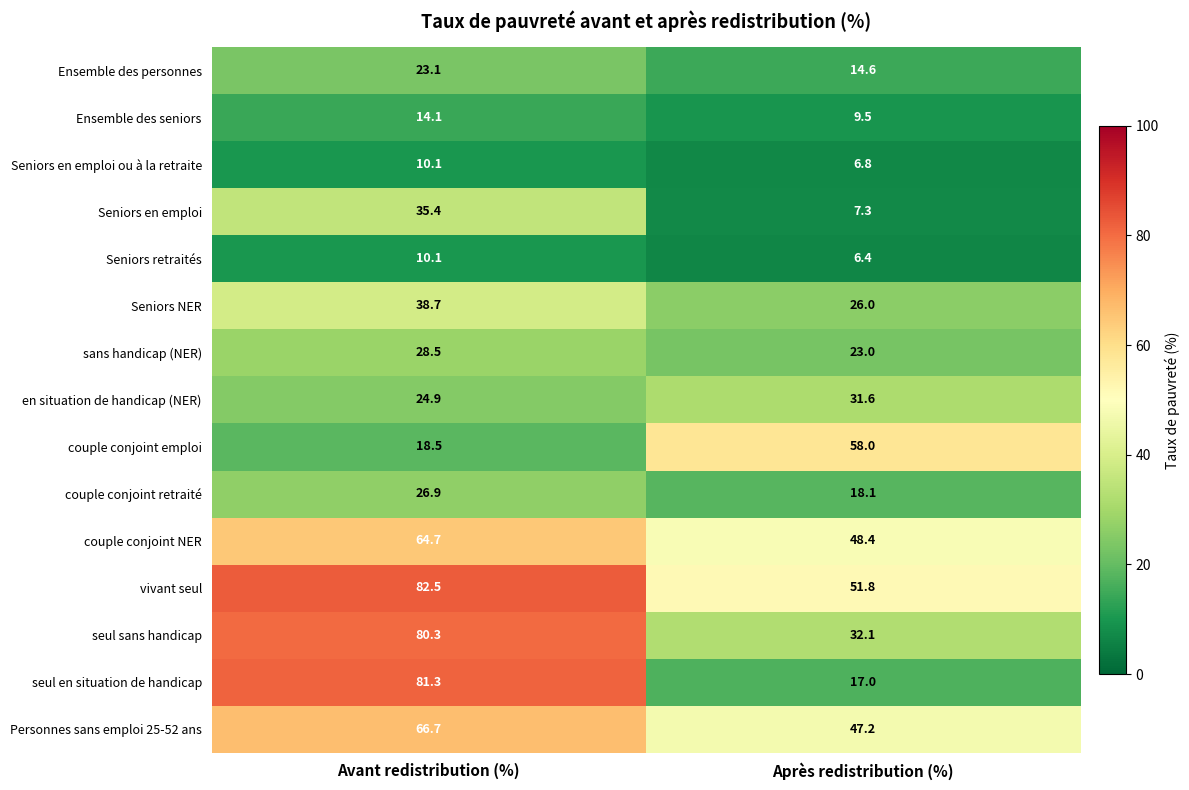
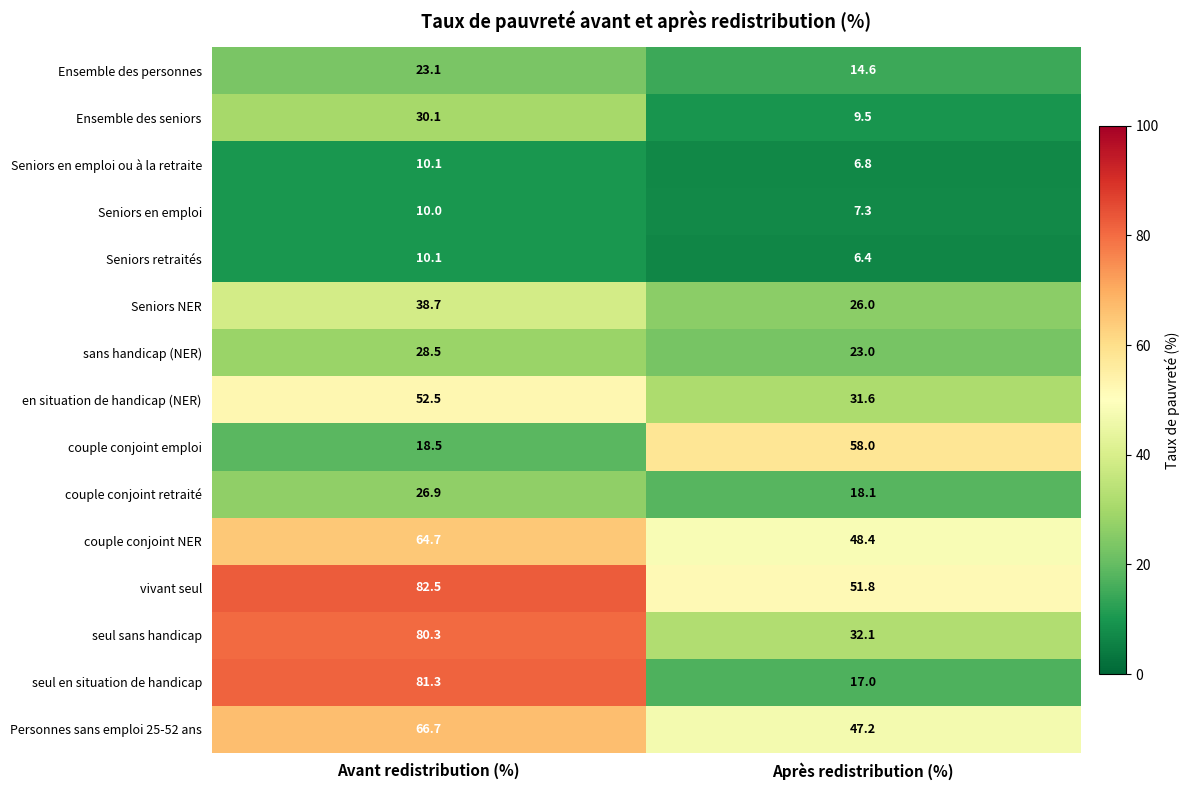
Ensemble des seniors, Avant redistribution (%): 14.1 -> 30.1
Seniors en emploi, Avant redistribution (%): 35.4 -> 10.0
en situation de handicap (NER), Avant redistribution (%): 24.9 -> 52.5
